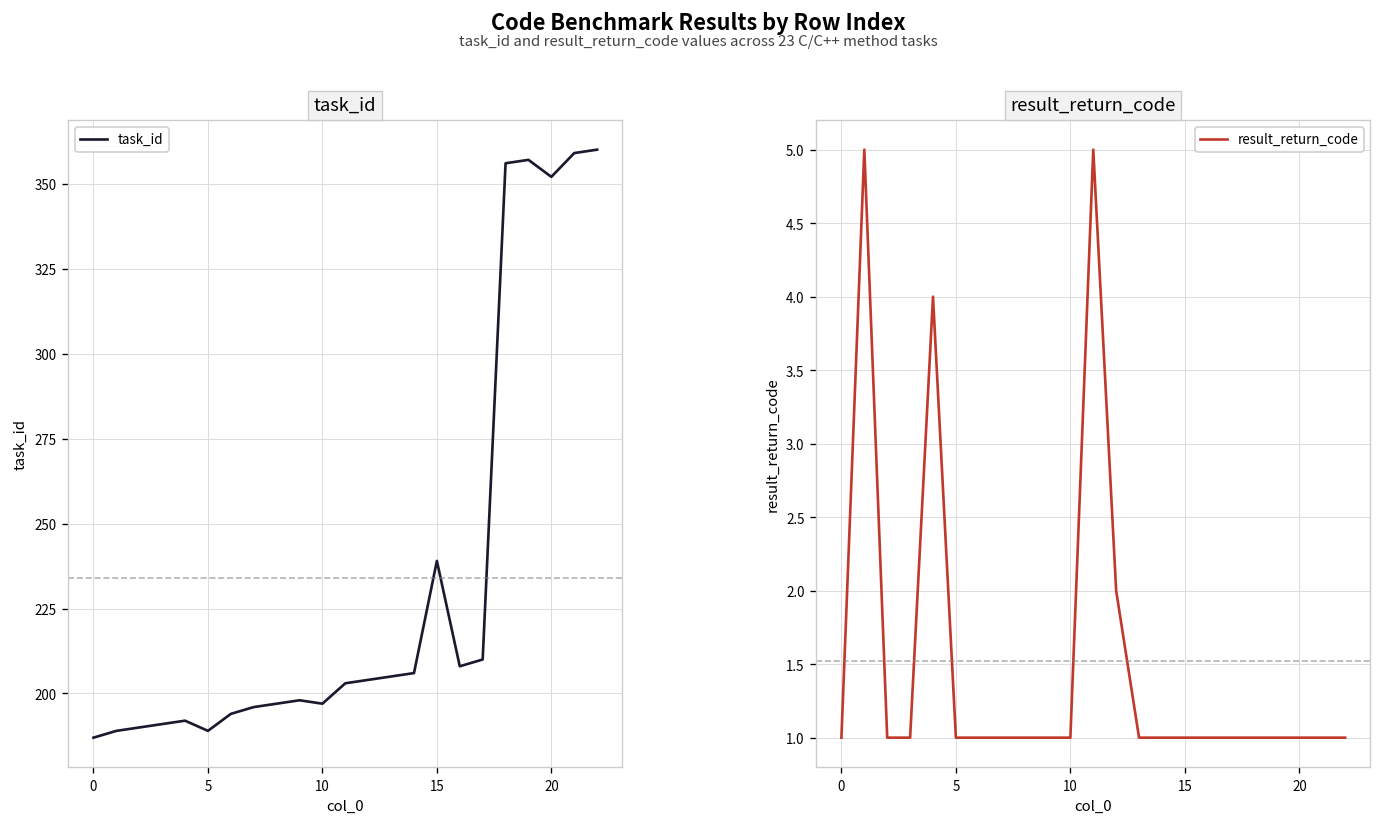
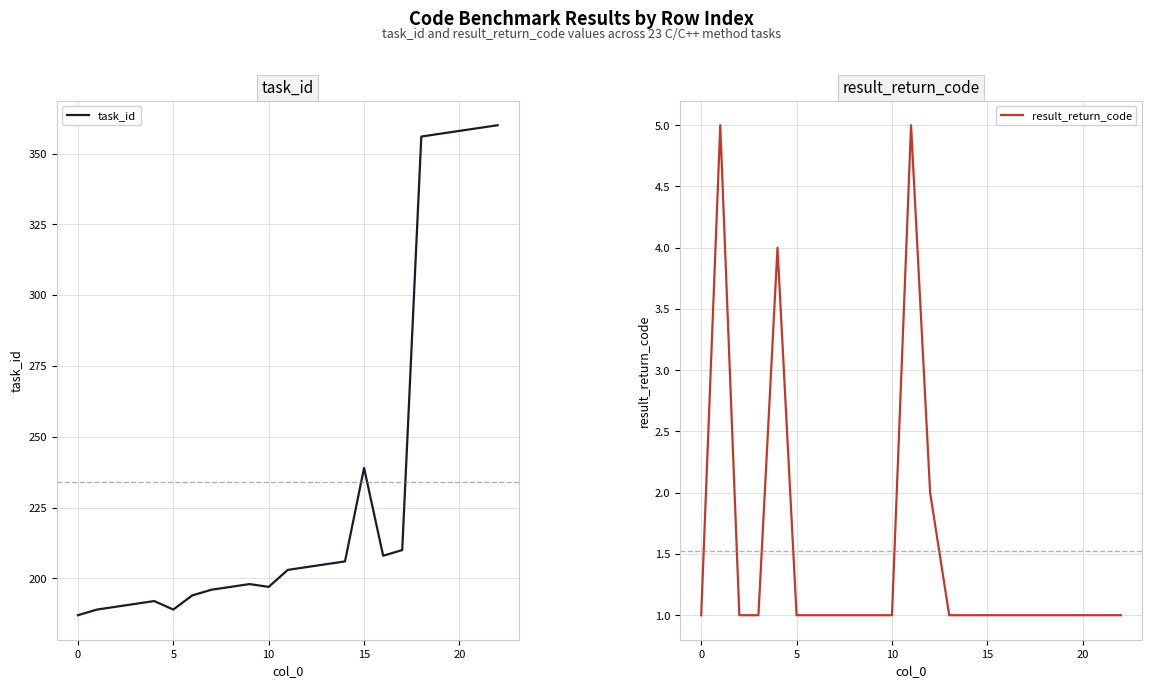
task_id, 20: 352 -> 358
